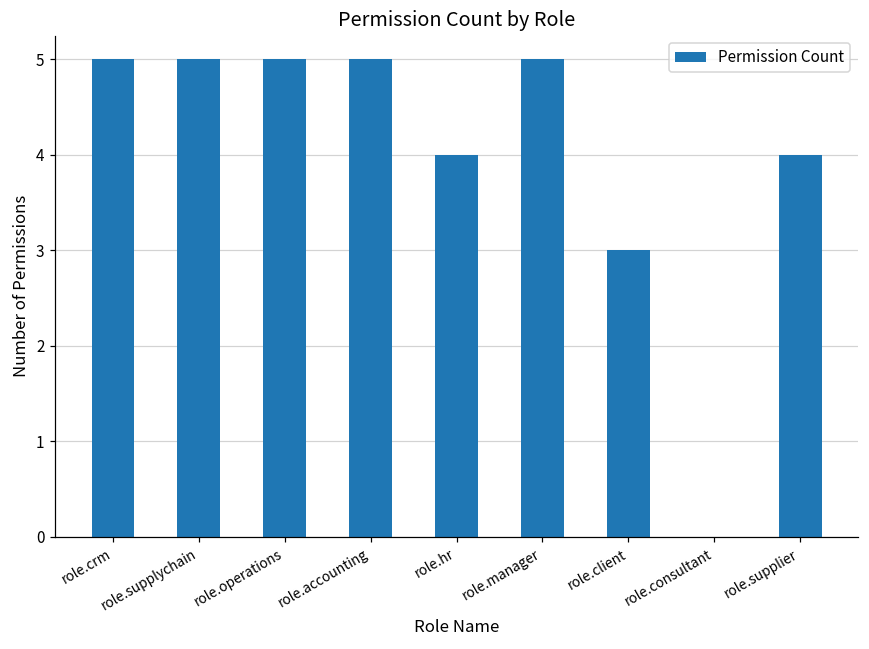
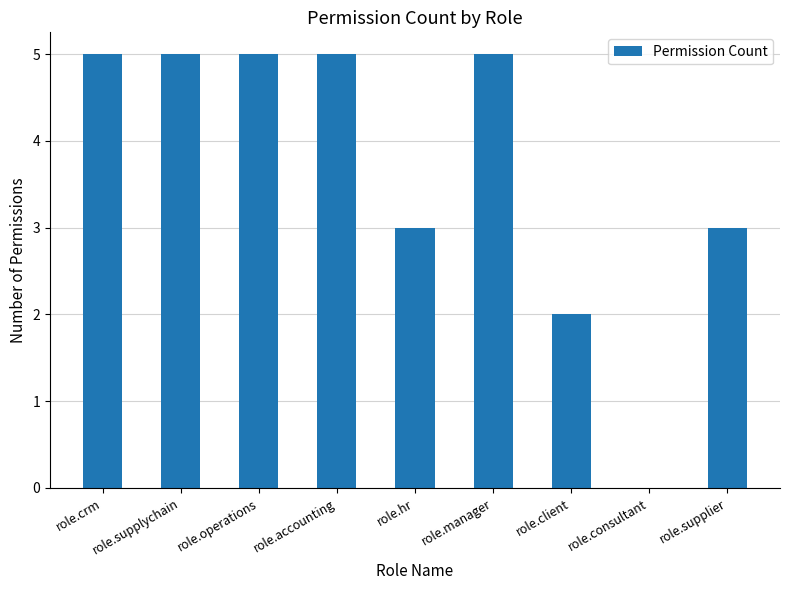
role.hr: 4 -> 3
role.client: 3 -> 2
role.supplier: 4 -> 3
